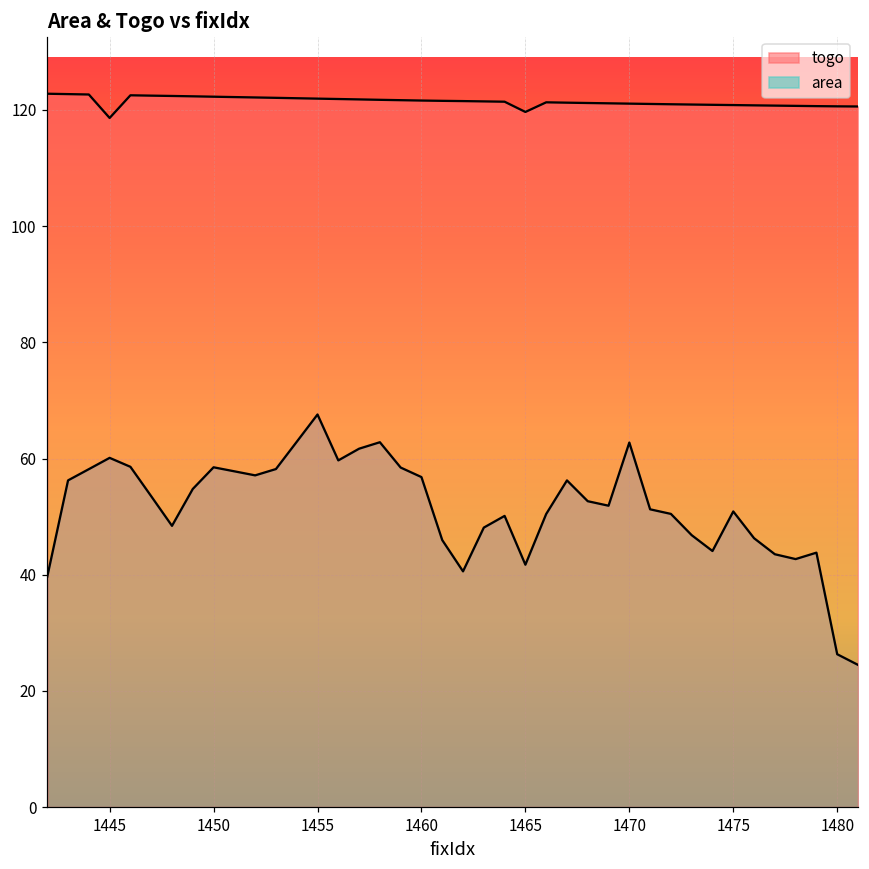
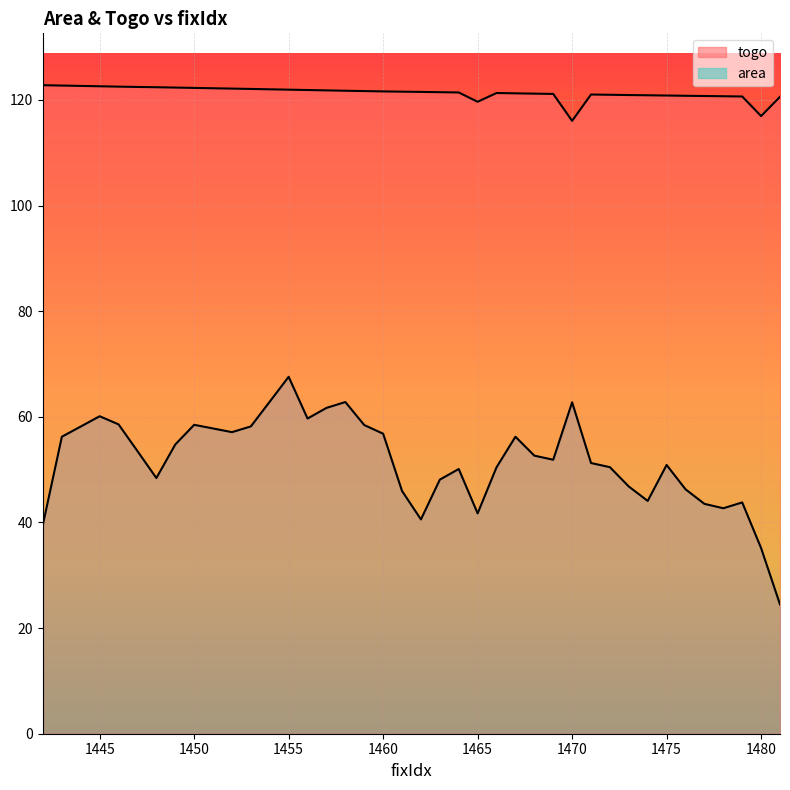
togo, 1445: 119 -> 123
togo, 1470: 121 -> 116
area, 1480: 26 -> 35
togo, 1480: 121 -> 117
